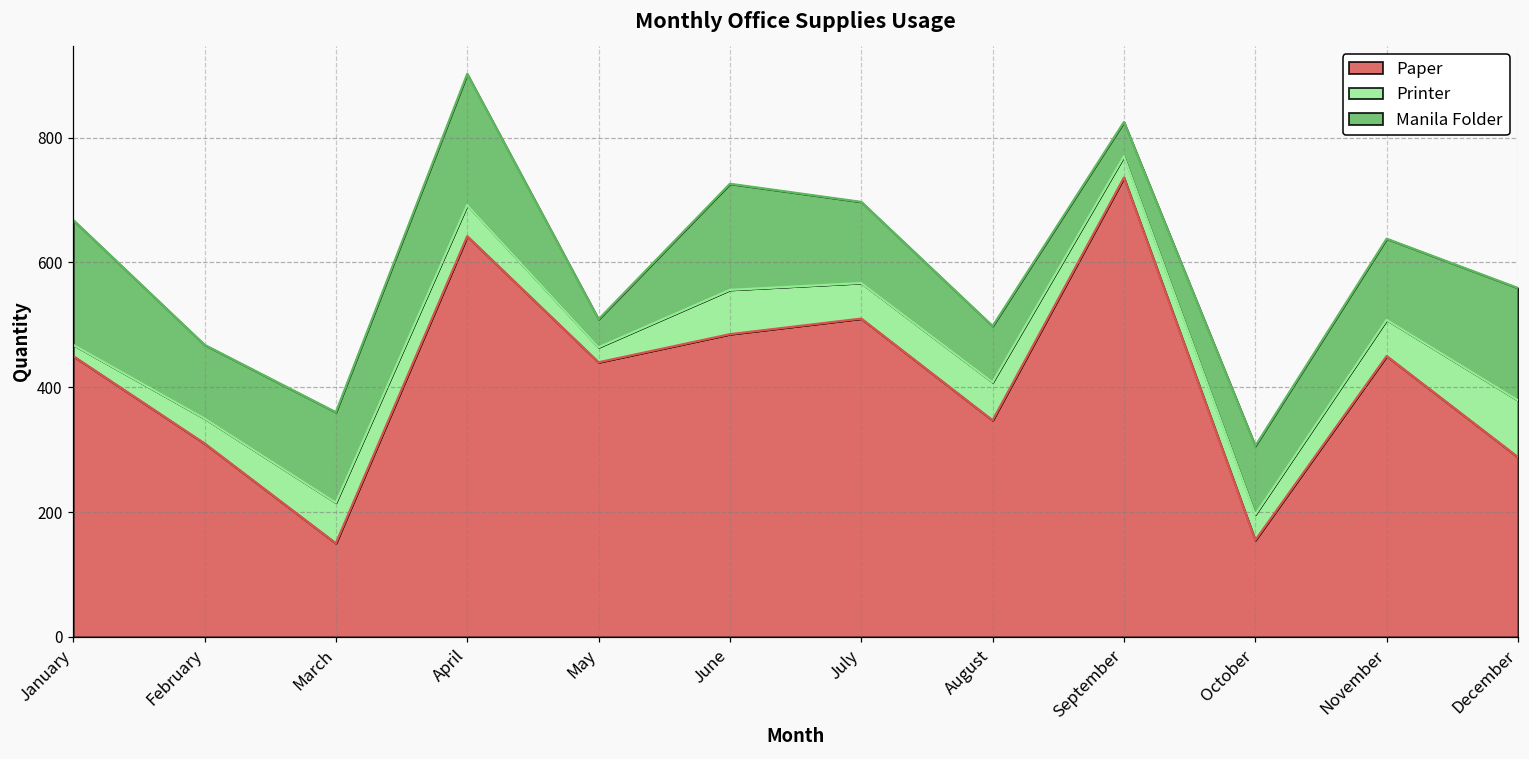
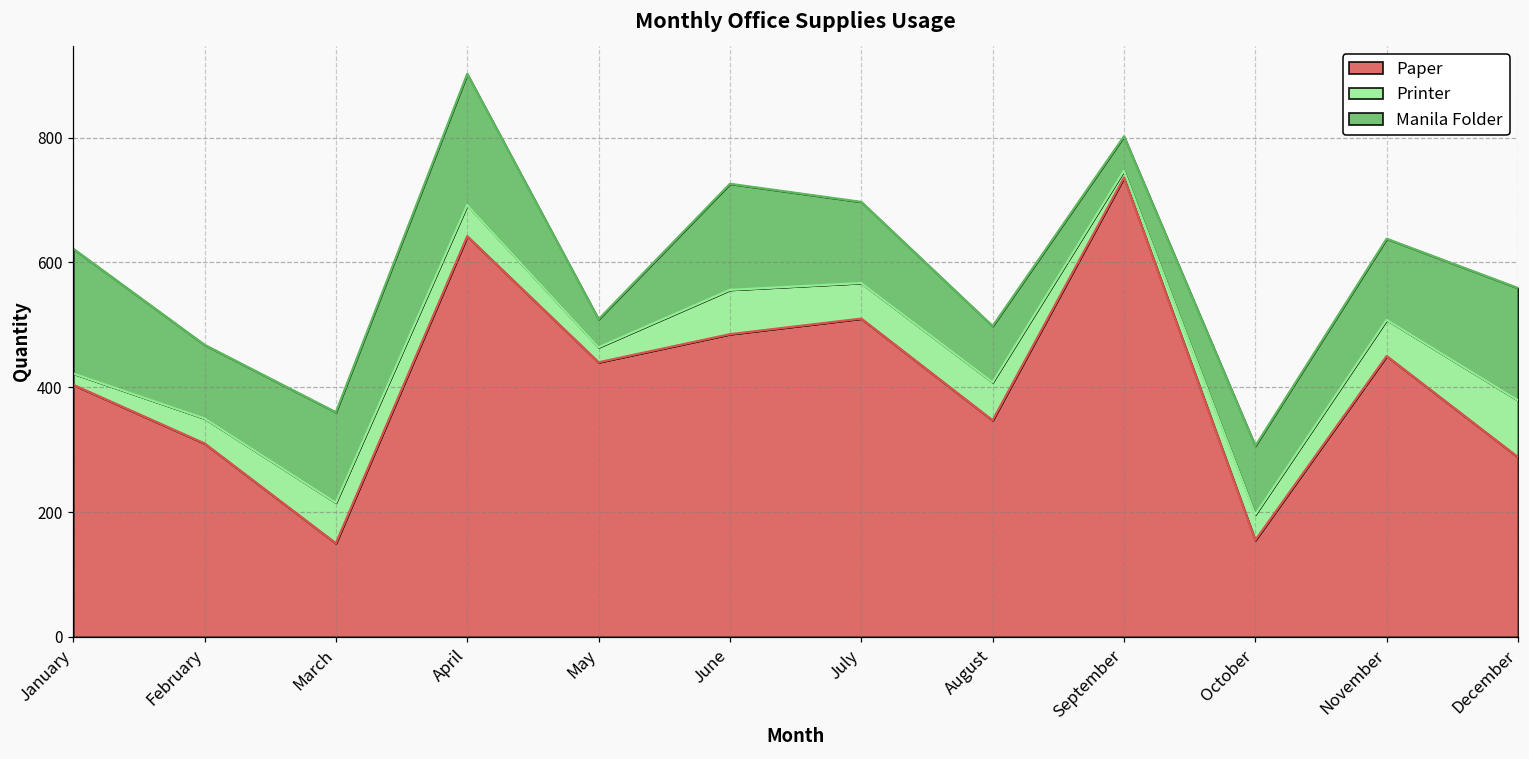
Paper, January: 450 -> 400
Printer, September: 30 -> 10
